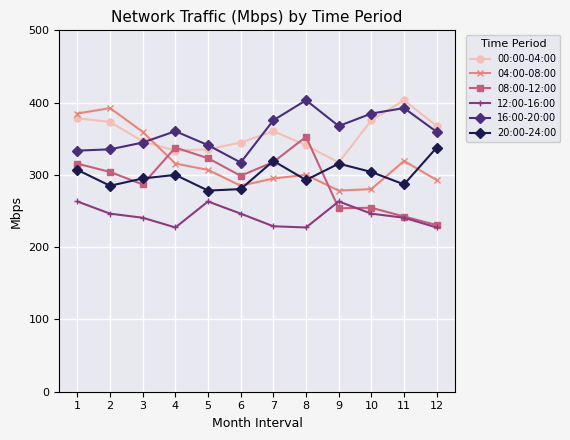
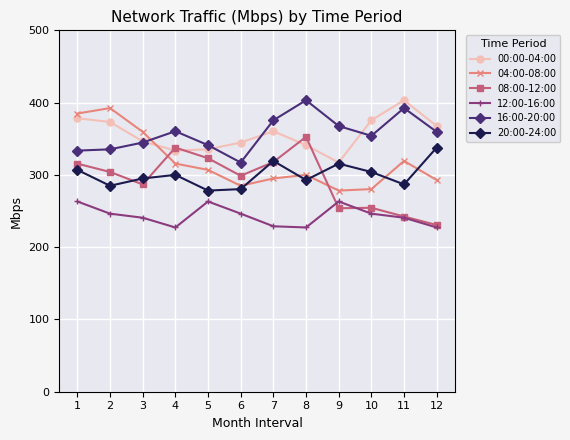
16:00-20:00, 10: 380 -> 350
